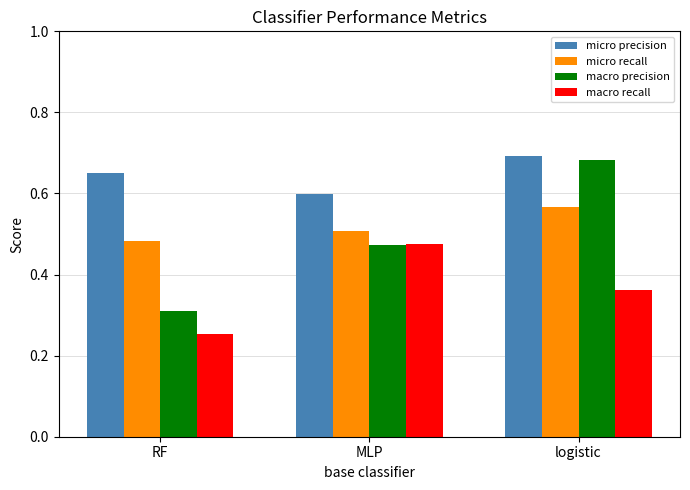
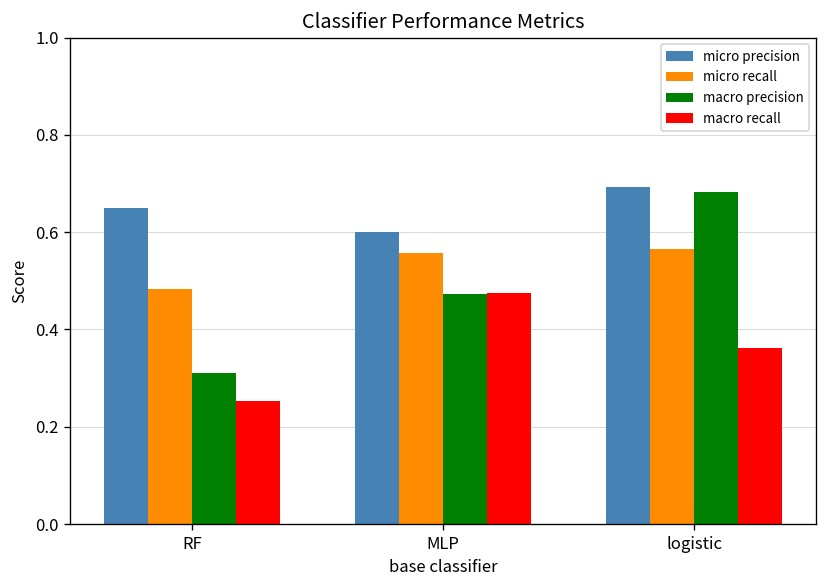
micro recall, MLP: 0.51 -> 0.56
